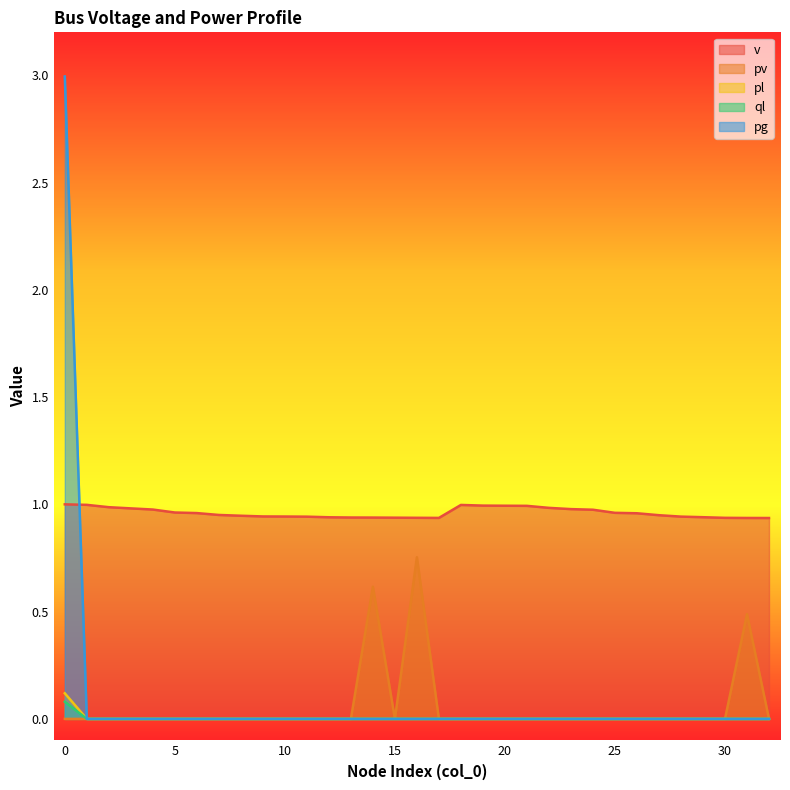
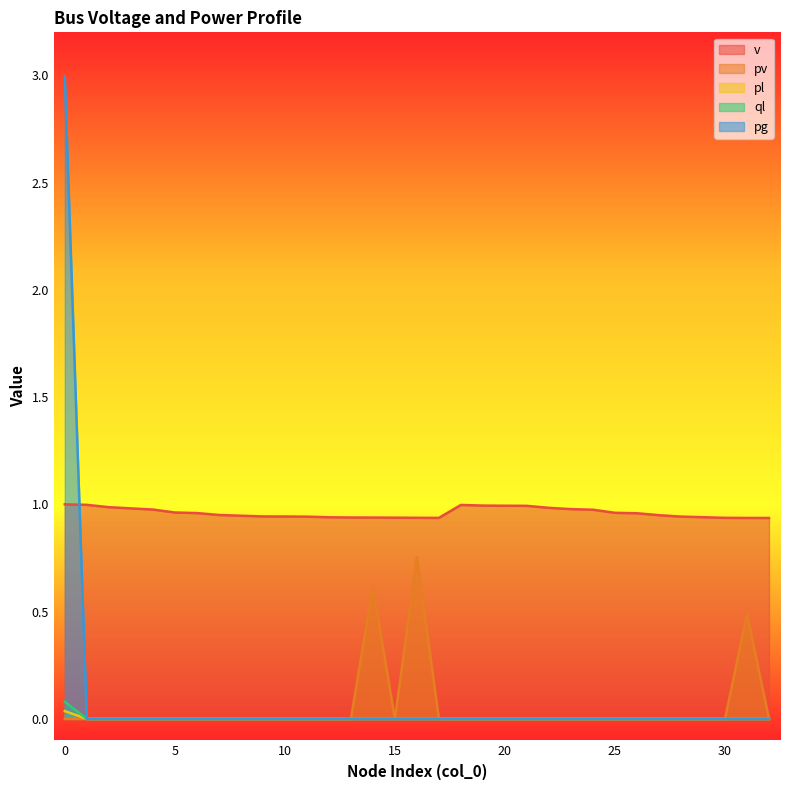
pl, 0: 0.12 -> 0.04
